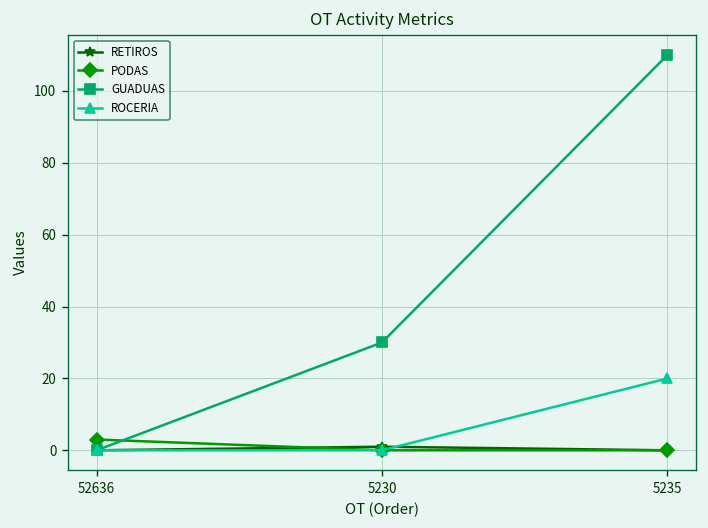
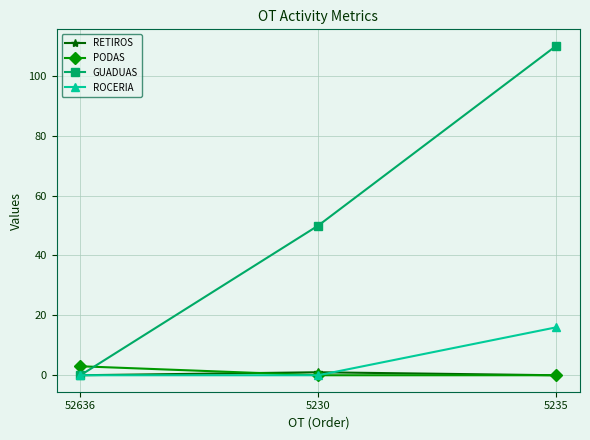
GUADUAS, 5230: 30 -> 50
ROCERIA, 5235: 20 -> 16
